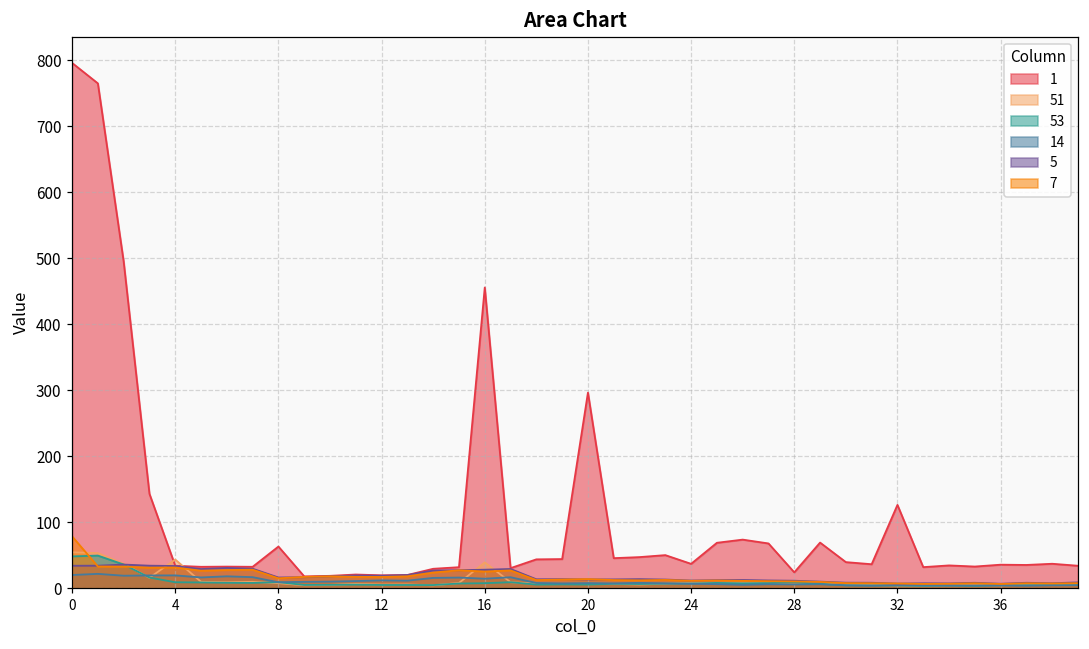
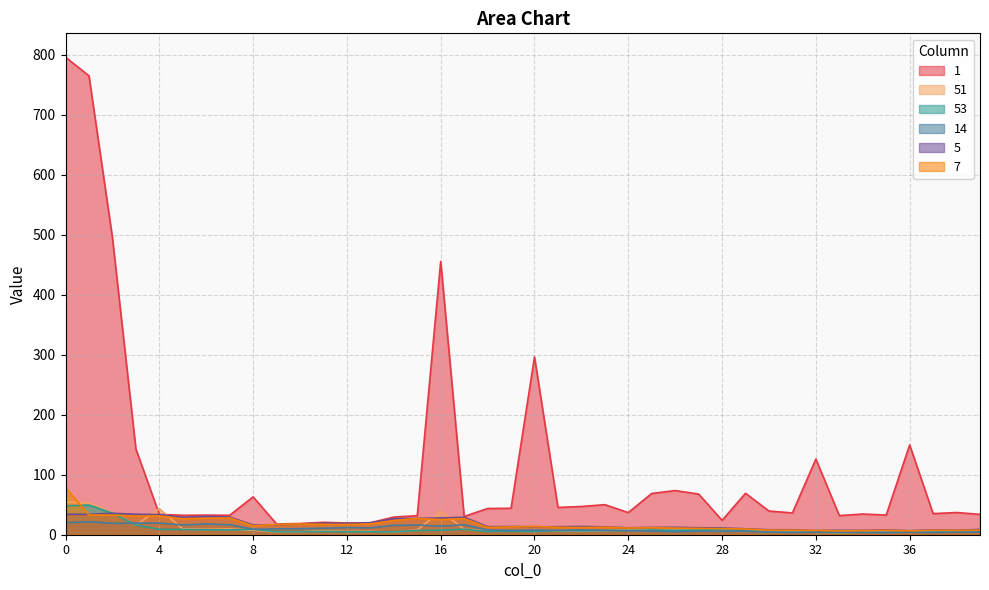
1, 36: 40 -> 150
